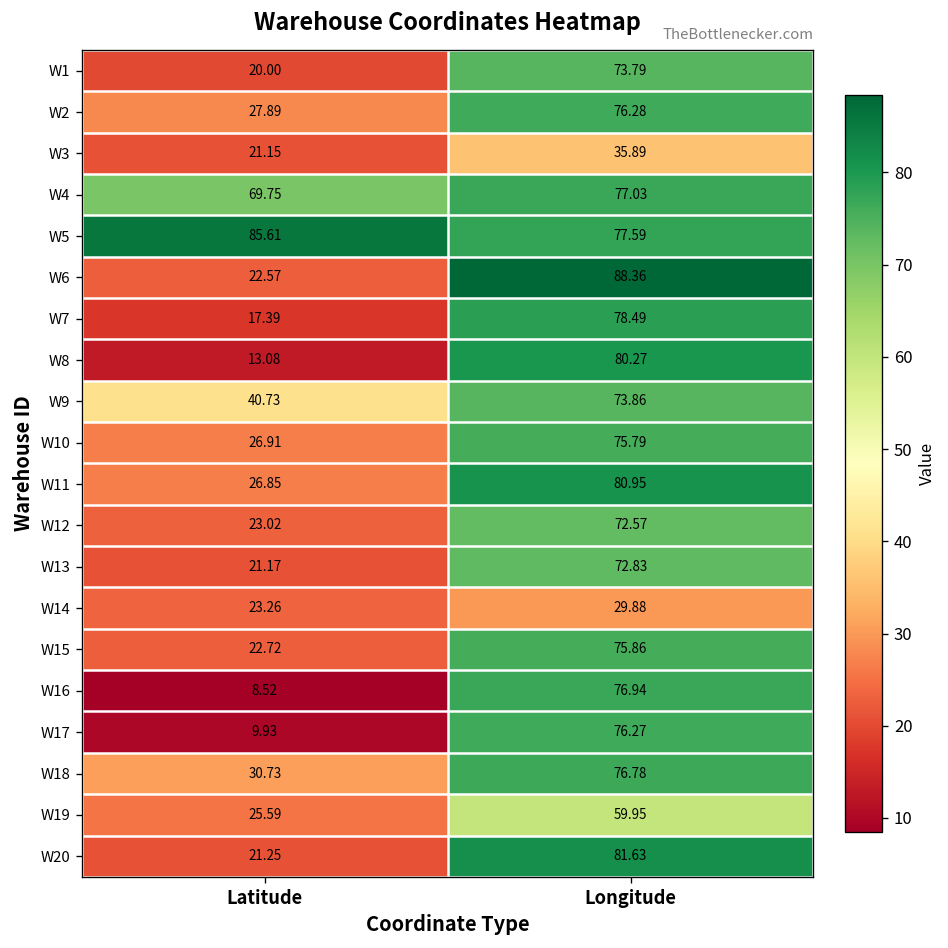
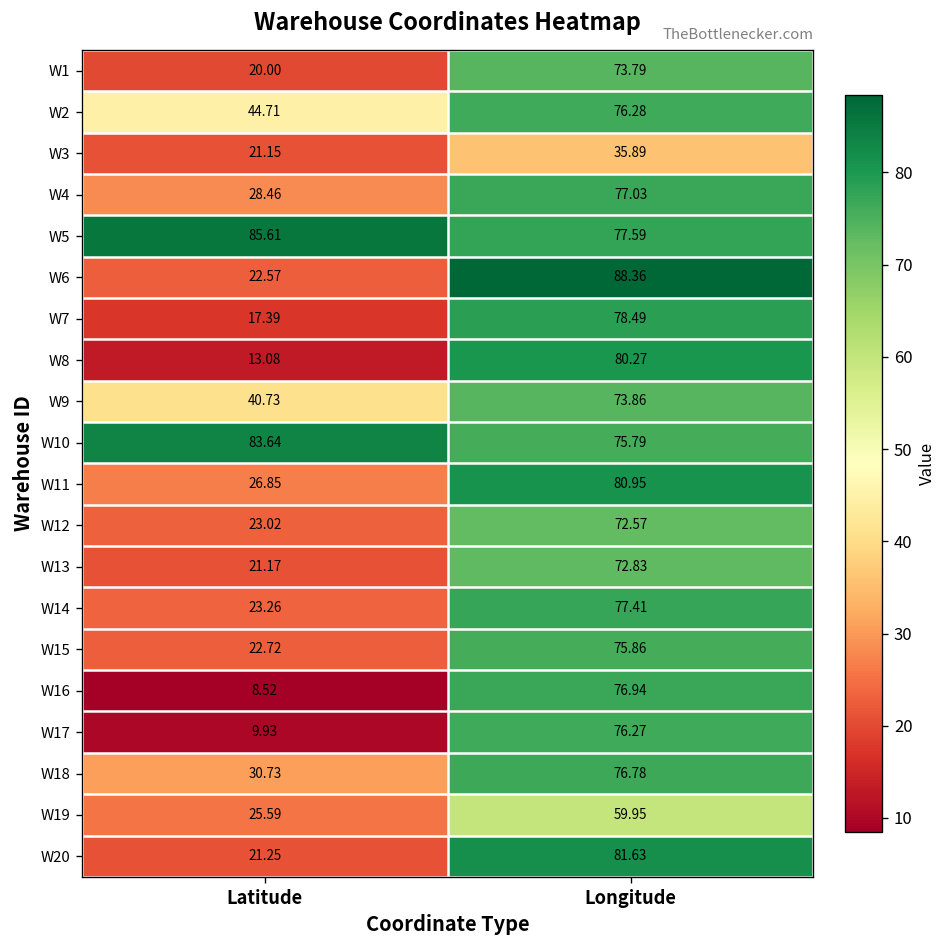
W2, Latitude: 27.89 -> 44.71
W4, Latitude: 69.75 -> 28.46
W10, Latitude: 26.91 -> 83.64
W14, Longitude: 29.88 -> 77.41
